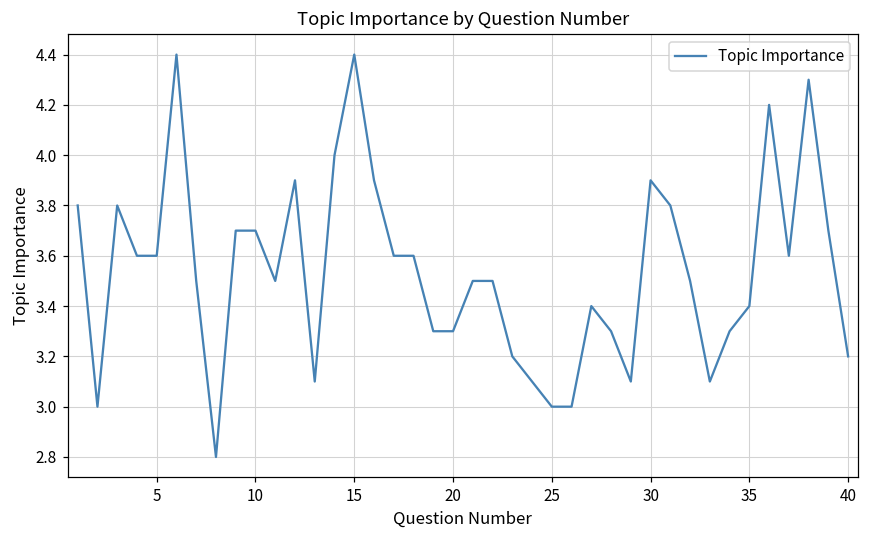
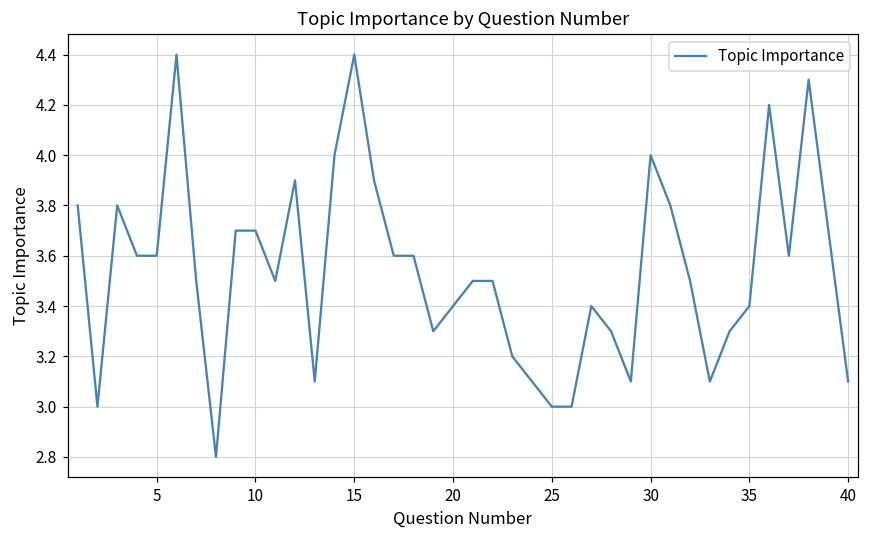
20: 3.3 -> 3.4
30: 3.9 -> 4.0
40: 3.2 -> 3.1
